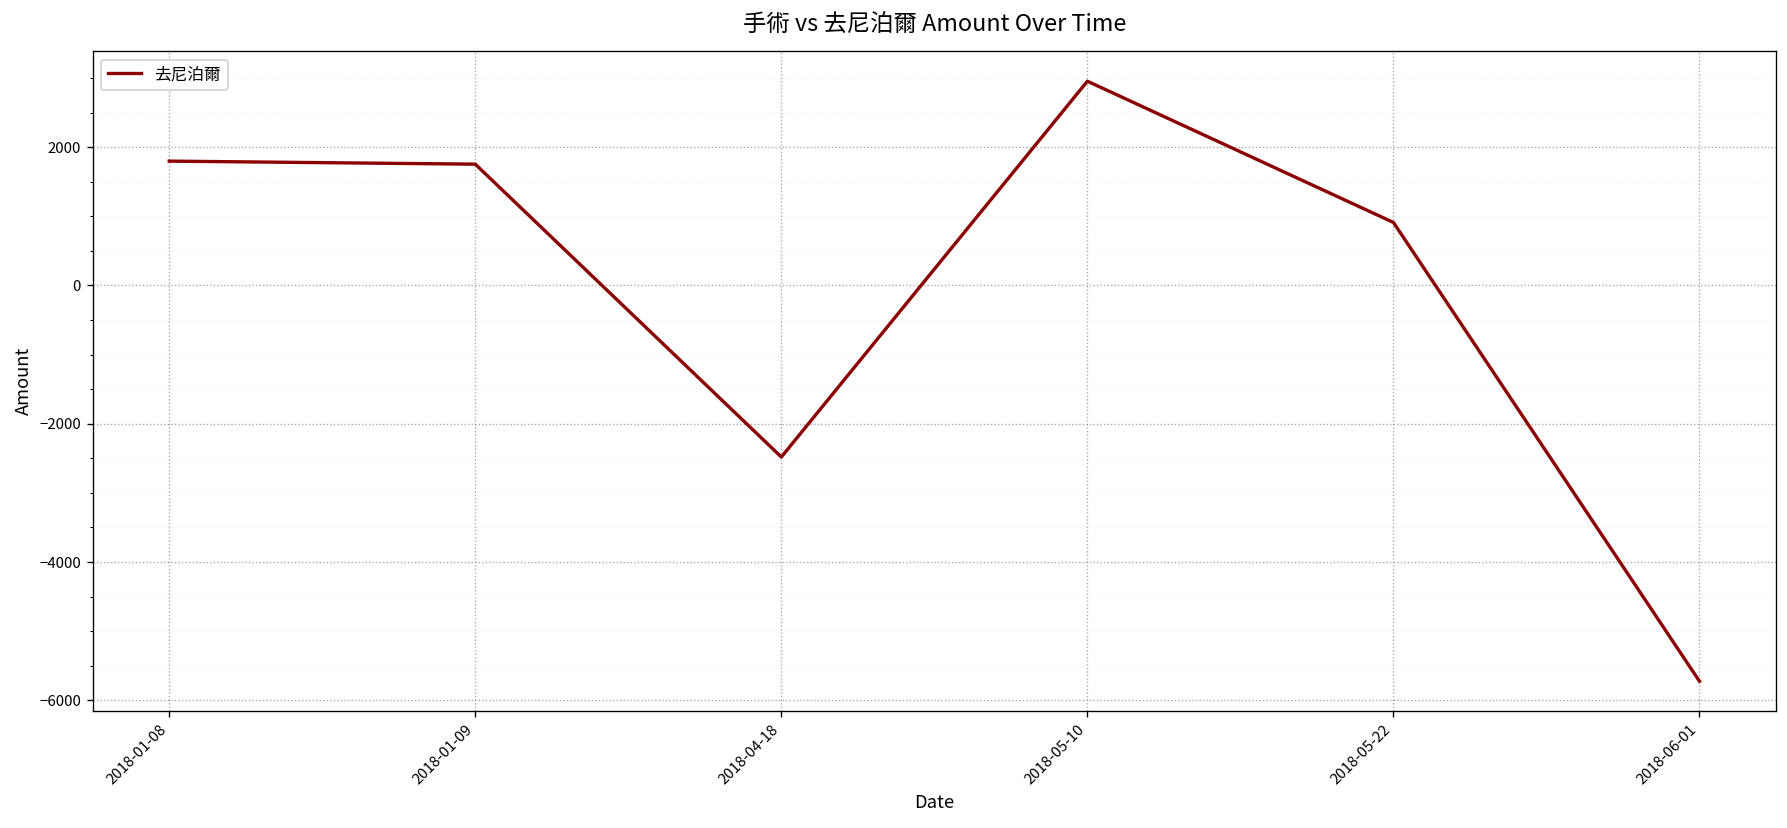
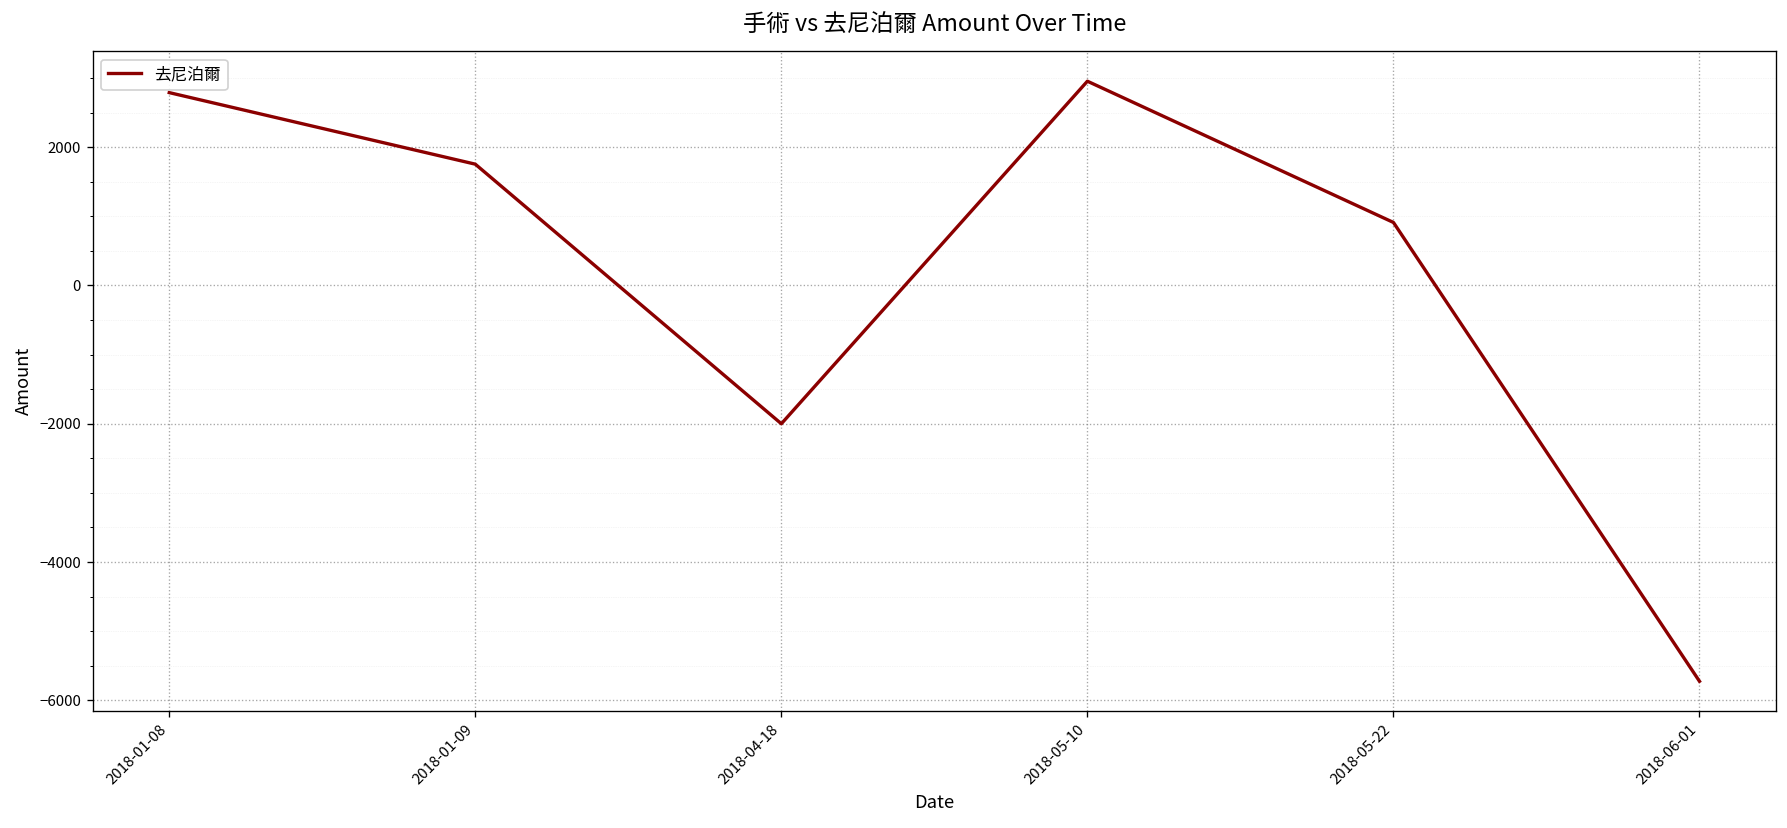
2018-01-08: 1800 -> 2800
2018-04-18: -2500 -> -2000
